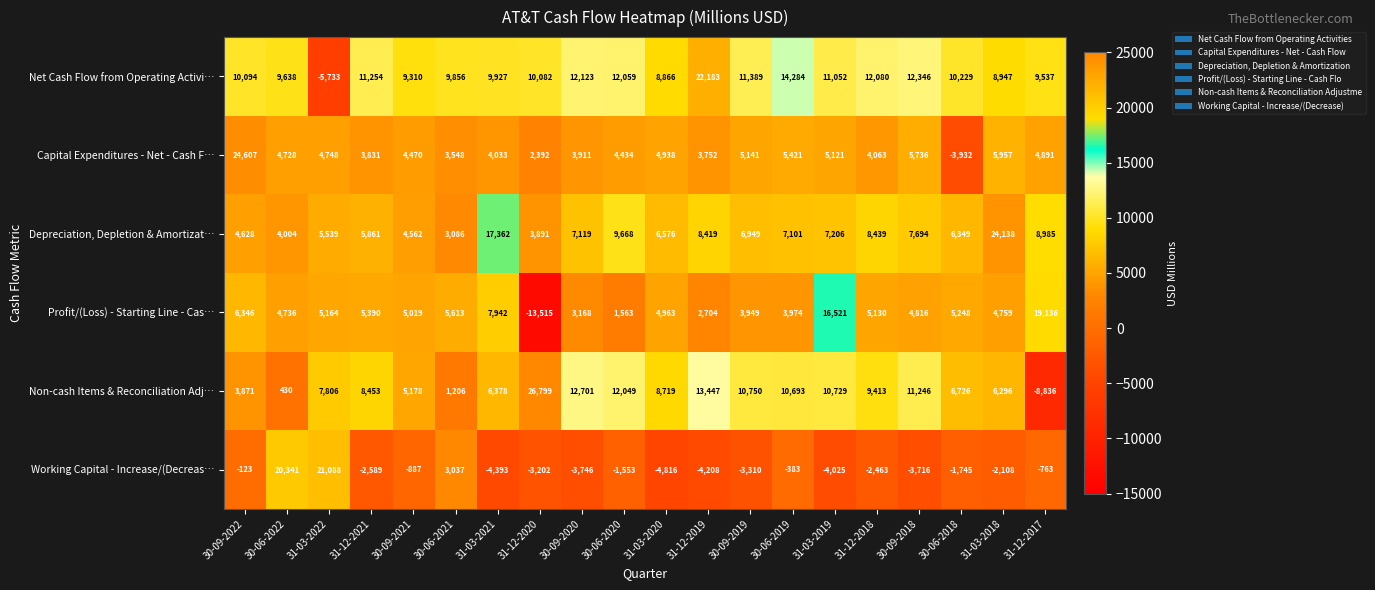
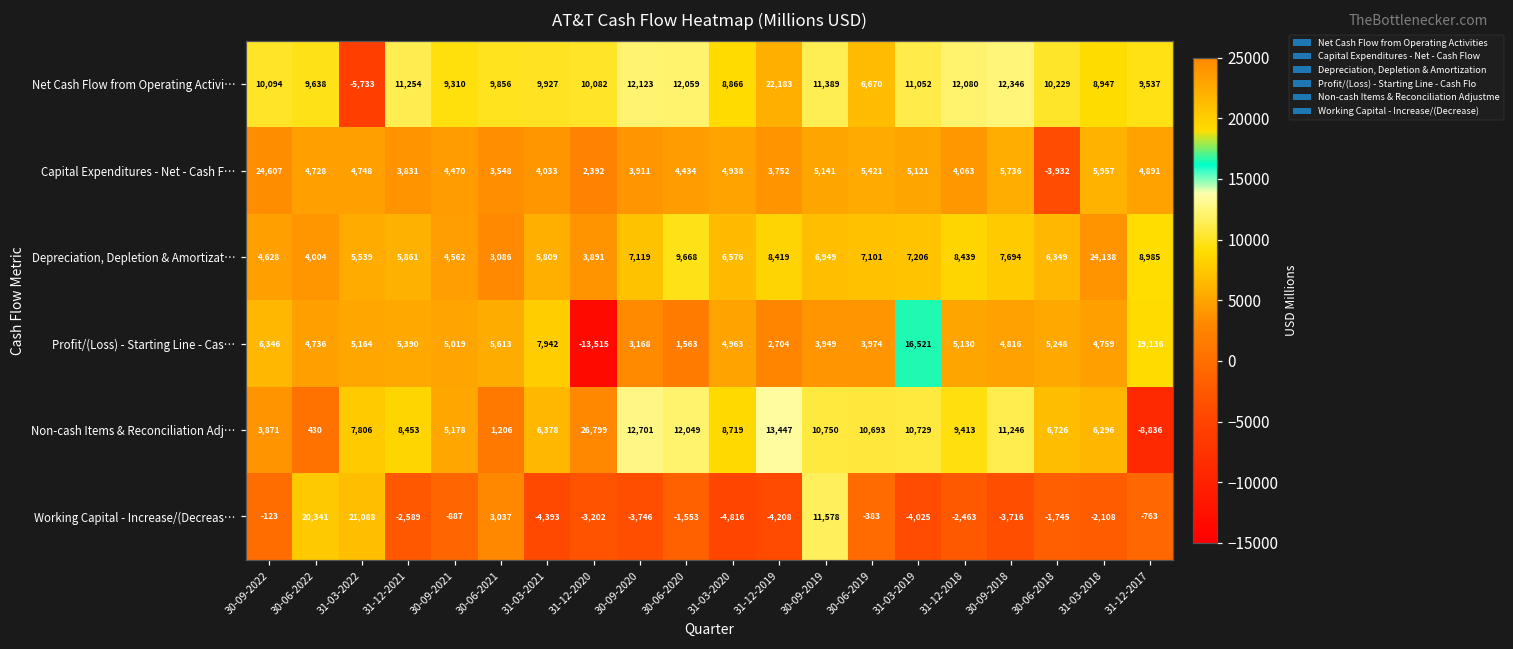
Net Cash Flow from Operating Activi…, 30-06-2019: 14,284 -> 6,670
Depreciation, Depletion & Amortizat…, 31-03-2021: 17,362 -> 5,809
Working Capital - Increase/(Decreas…, 30-09-2019: -3,310 -> 11,578
